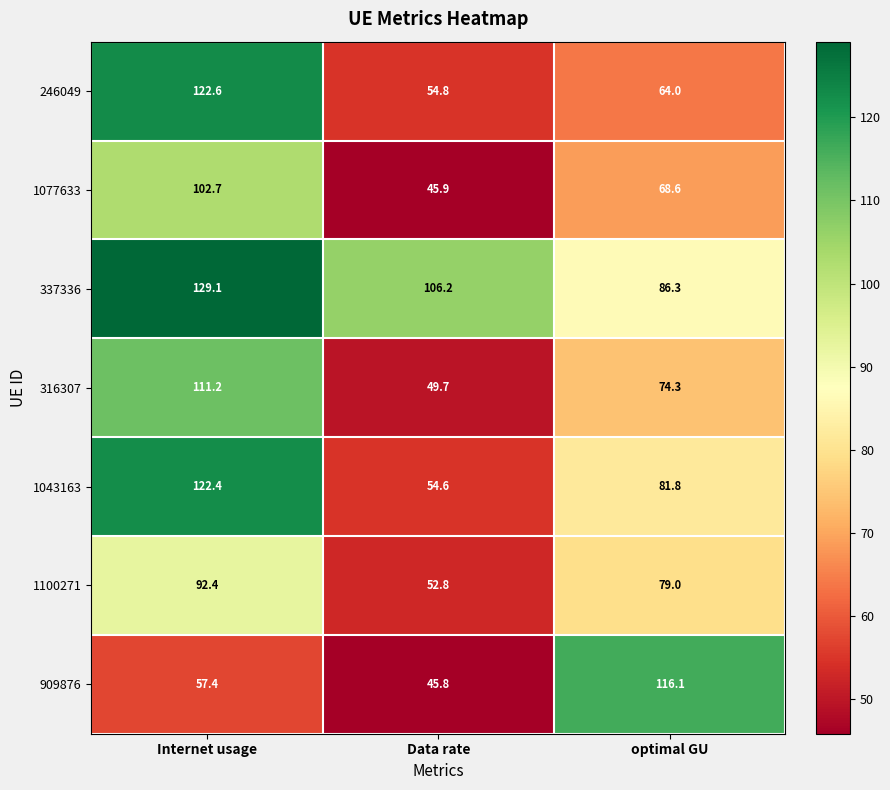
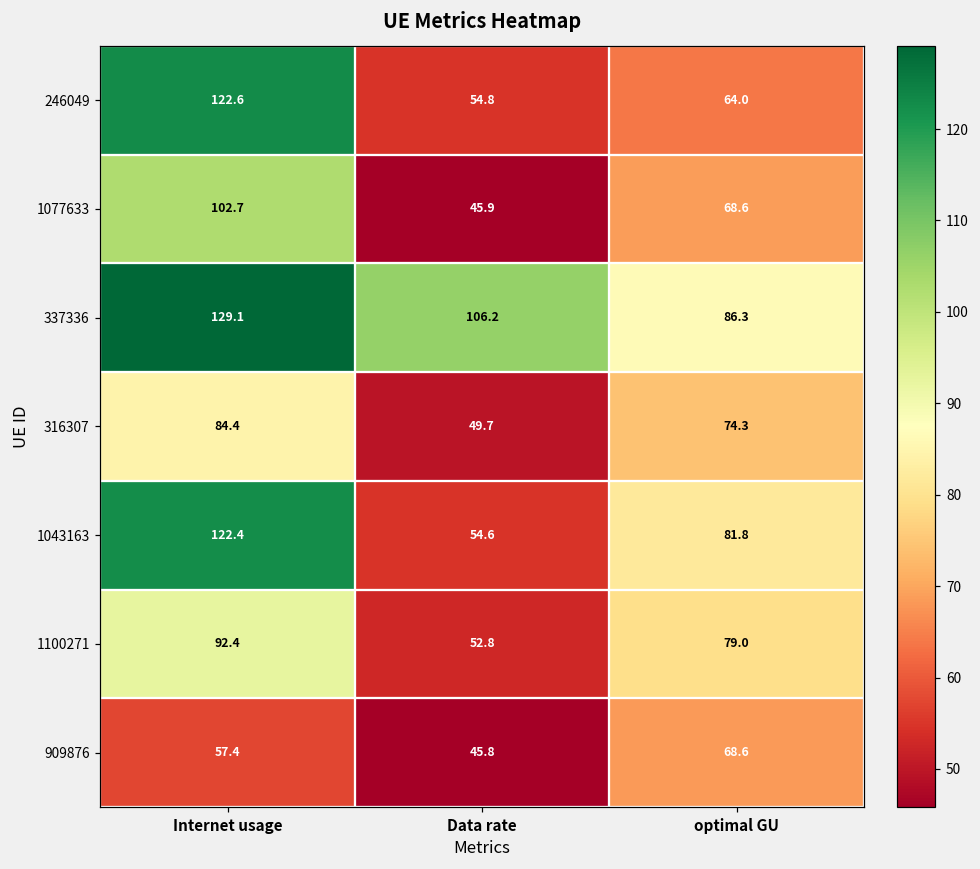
316307, Internet usage: 111.2 -> 84.4
909876, optimal GU: 116.1 -> 68.6
